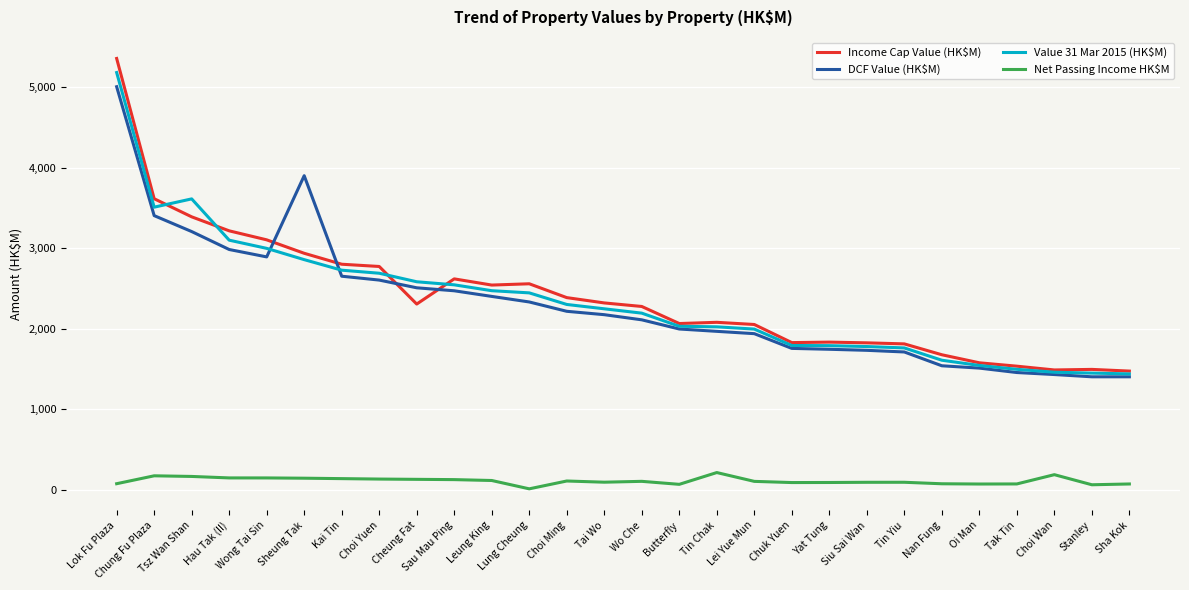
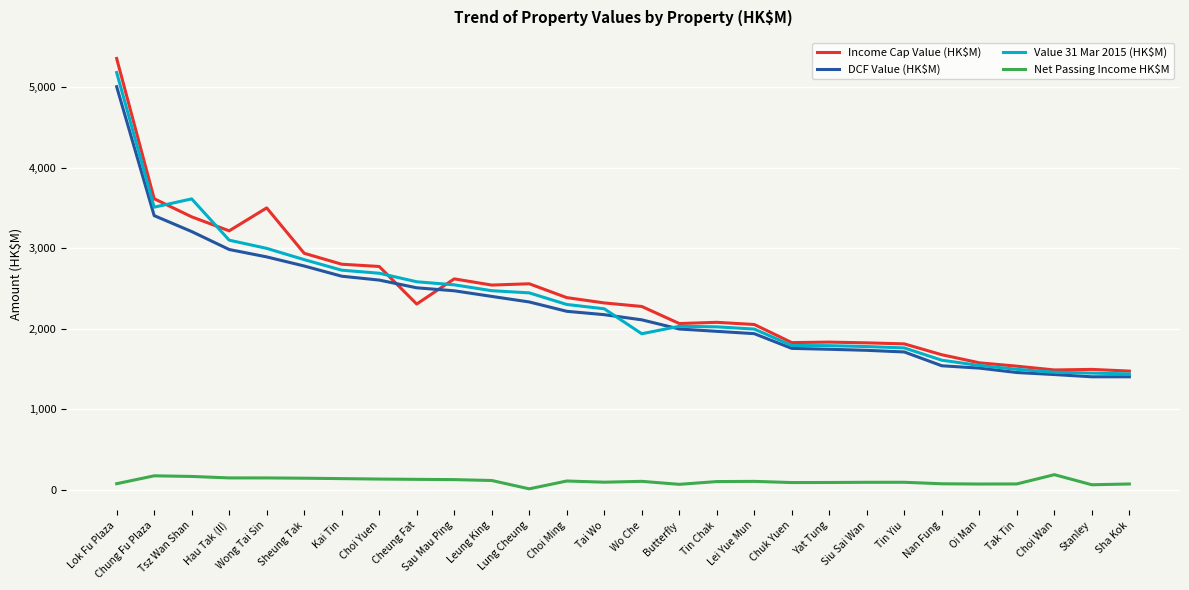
Income Cap Value (HK$M), Wong Tai Sin: 3,100 -> 3,500
DCF Value (HK$M), Sheung Tak: 3,900 -> 2,800
Value 31 Mar 2015 (HK$M), Wo Che: 2,200 -> 1,900
Net Passing Income HK$M, Tin Chak: 200 -> 100
